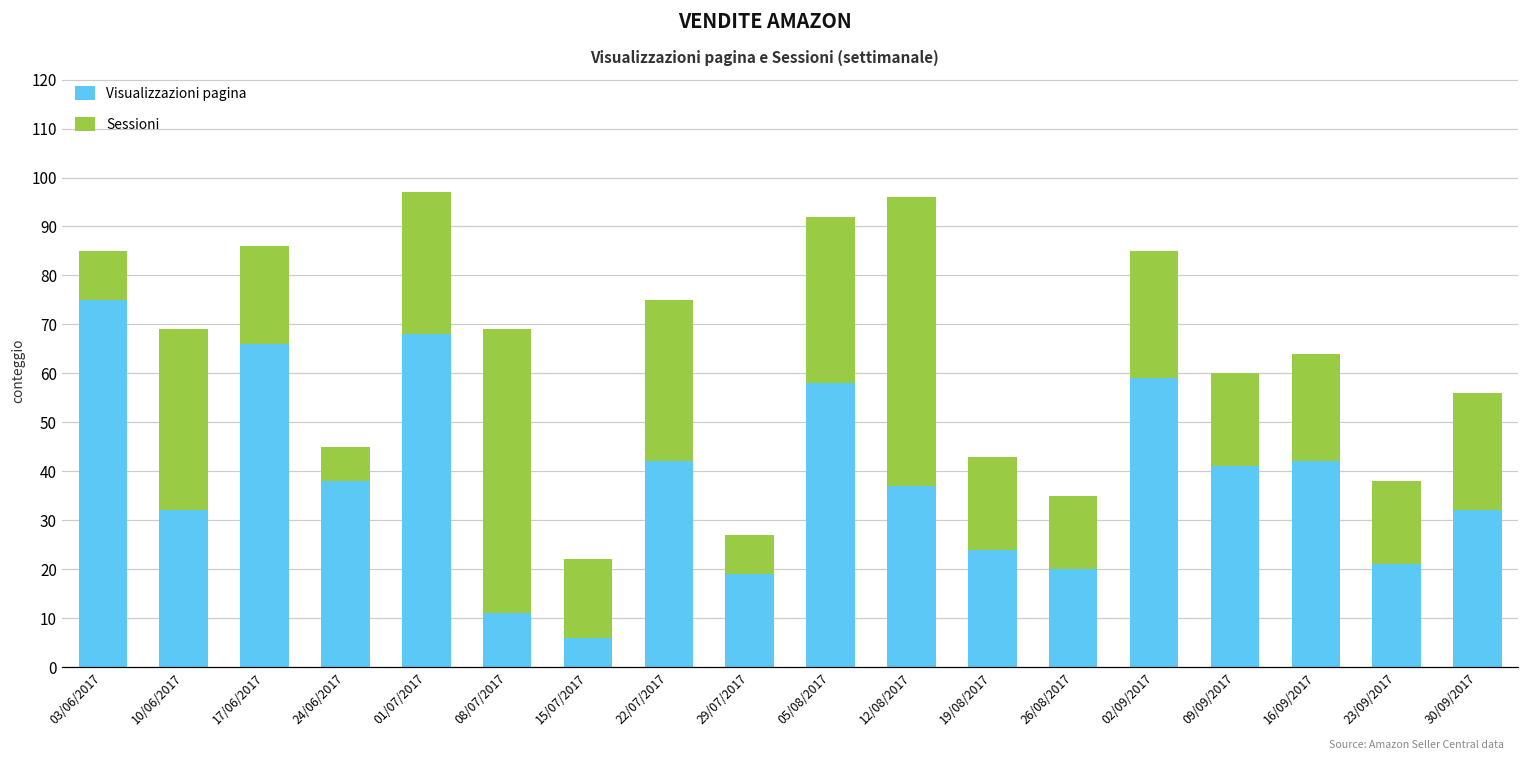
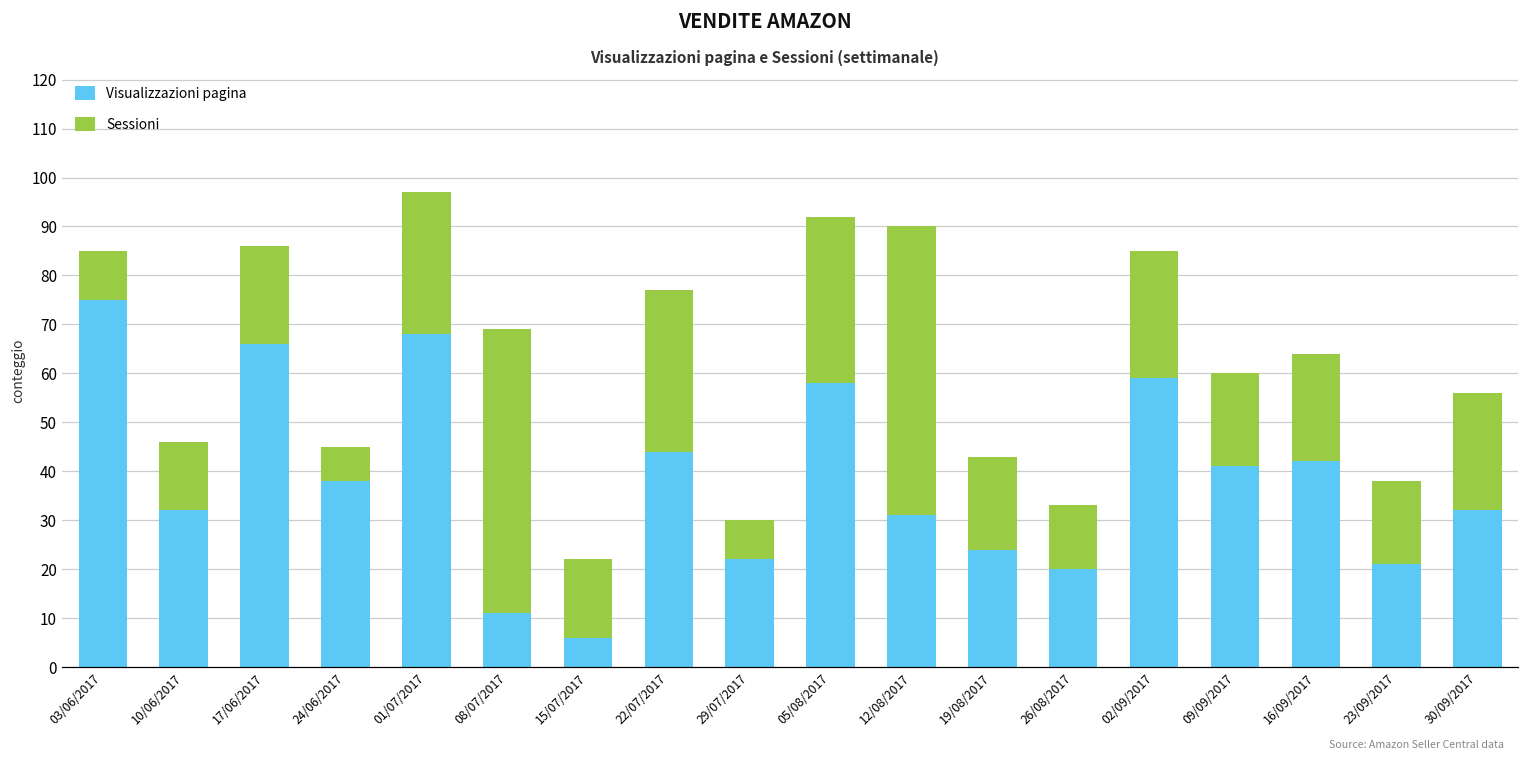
Sessioni, 10/06/2017: 37 -> 14
Visualizzazioni pagina, 22/07/2017: 42 -> 44
Visualizzazioni pagina, 29/07/2017: 19 -> 22
Visualizzazioni pagina, 12/08/2017: 37 -> 31
Sessioni, 26/08/2017: 15 -> 13
